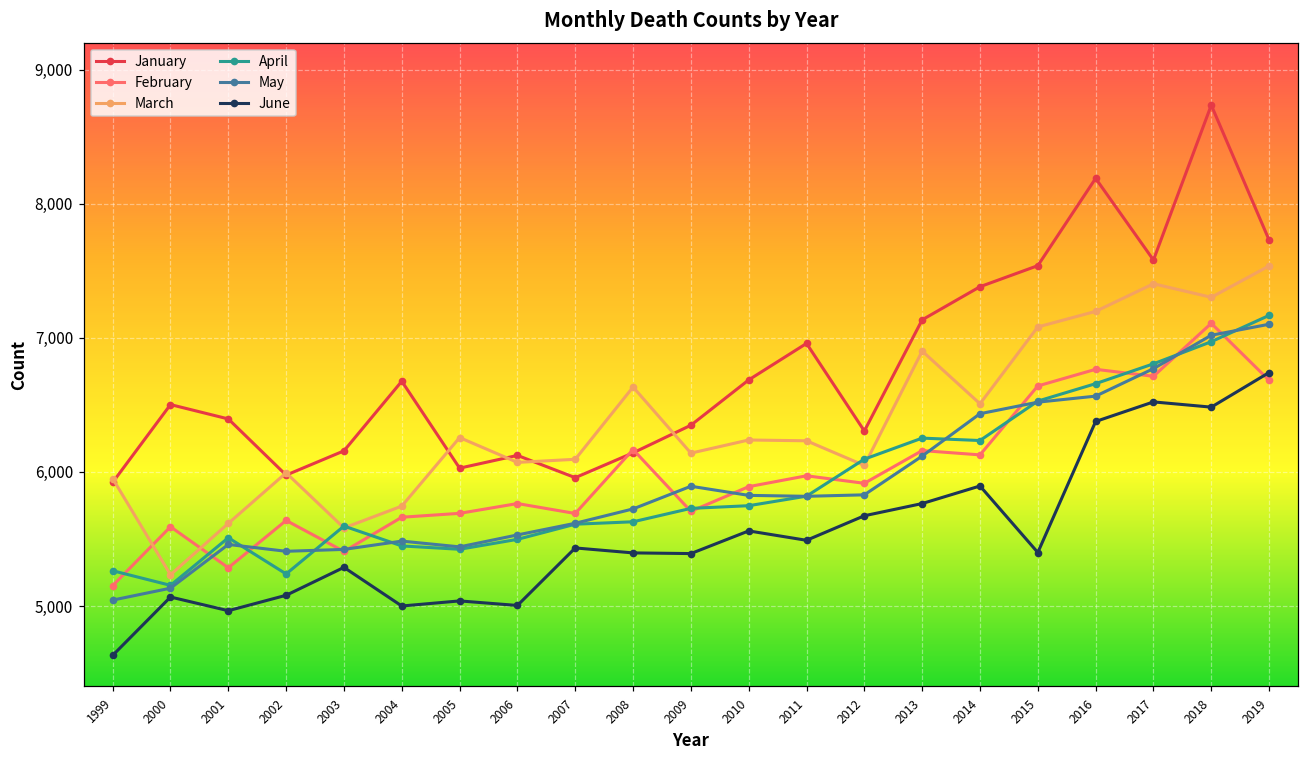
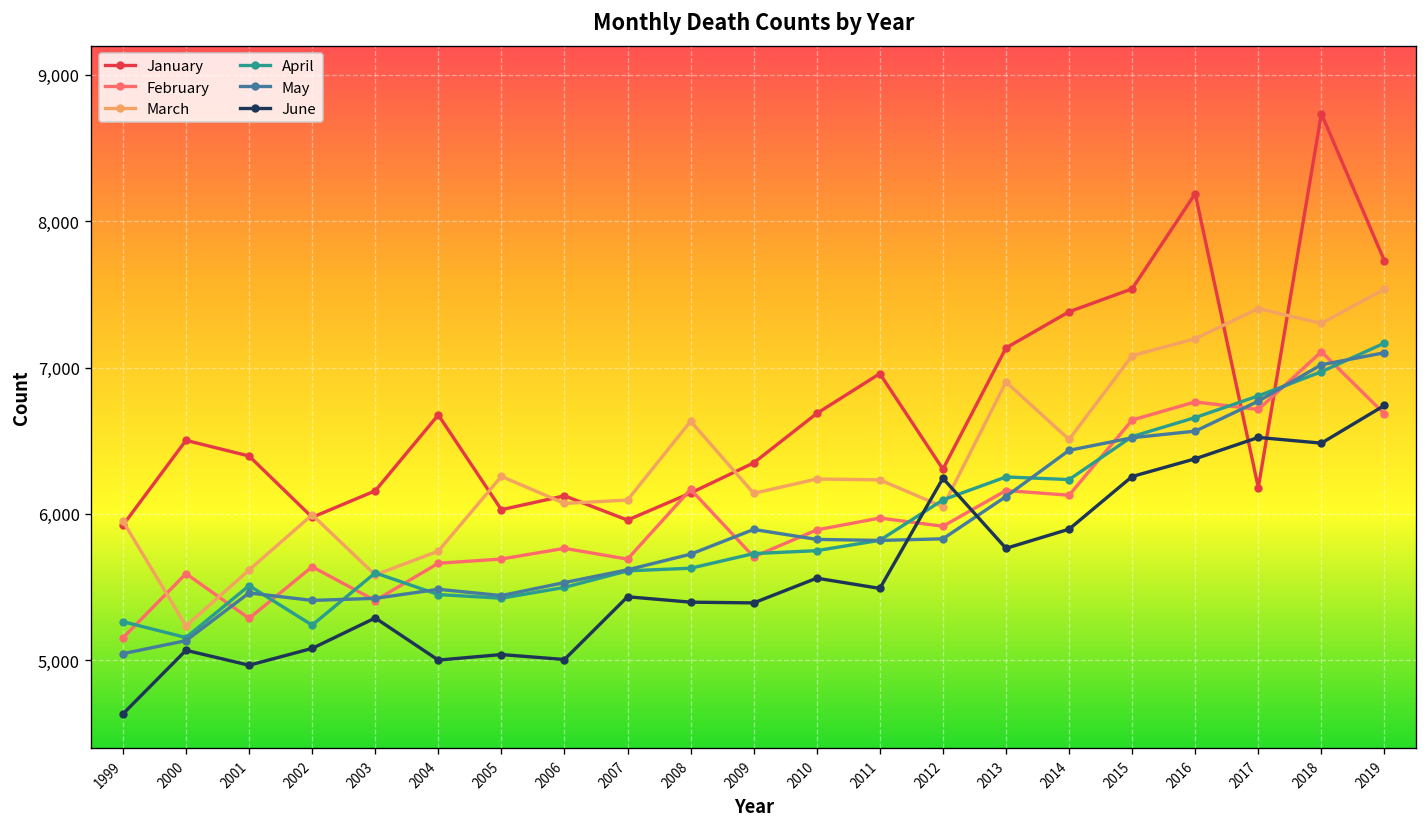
June, 2012: 5,670 -> 6,240
June, 2015: 5,400 -> 6,260
January, 2017: 7,580 -> 6,180
